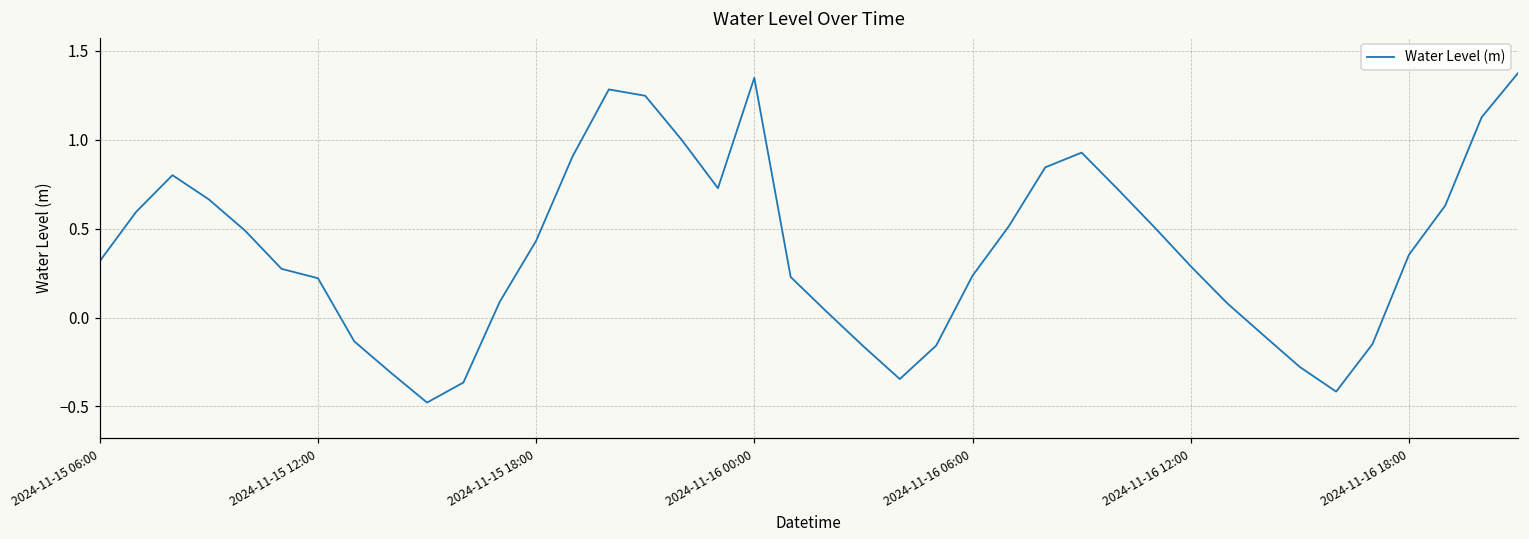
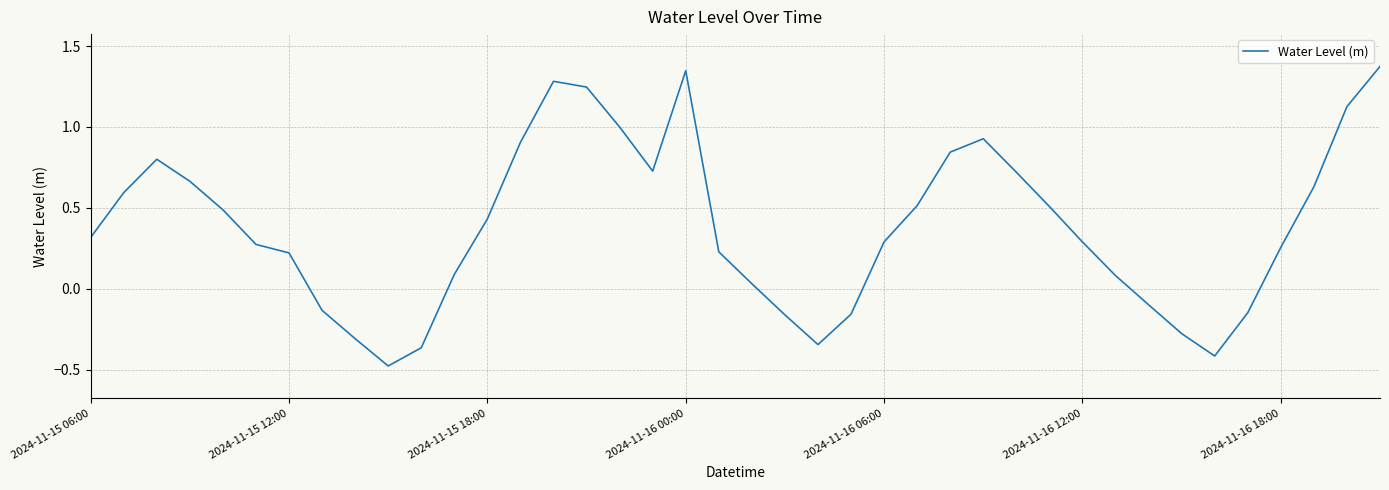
2024-11-16 06:00: 0.23 -> 0.29
2024-11-16 18:00: 0.35 -> 0.26
